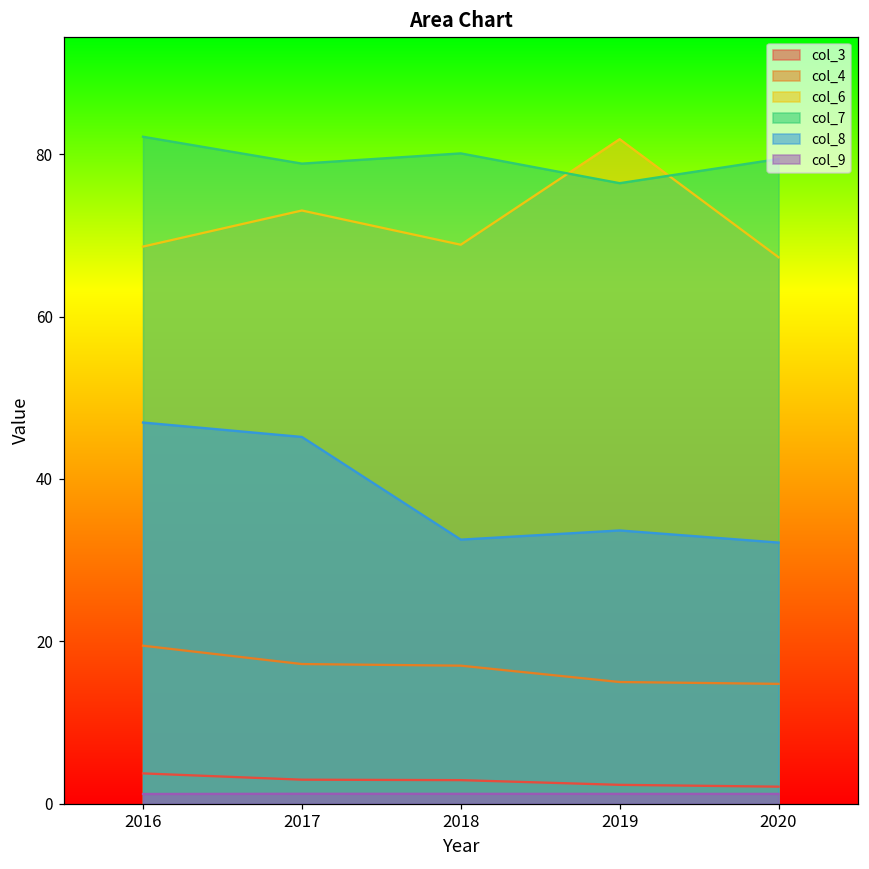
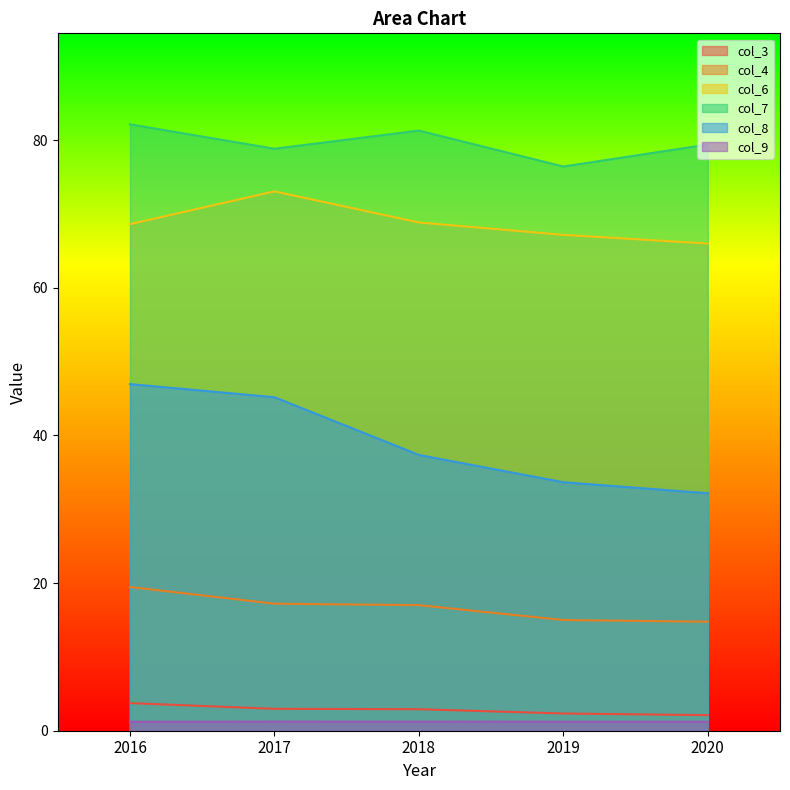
col_7, 2018: 80 -> 81
col_8, 2018: 33 -> 37
col_6, 2019: 82 -> 67
col_6, 2020: 67 -> 66
